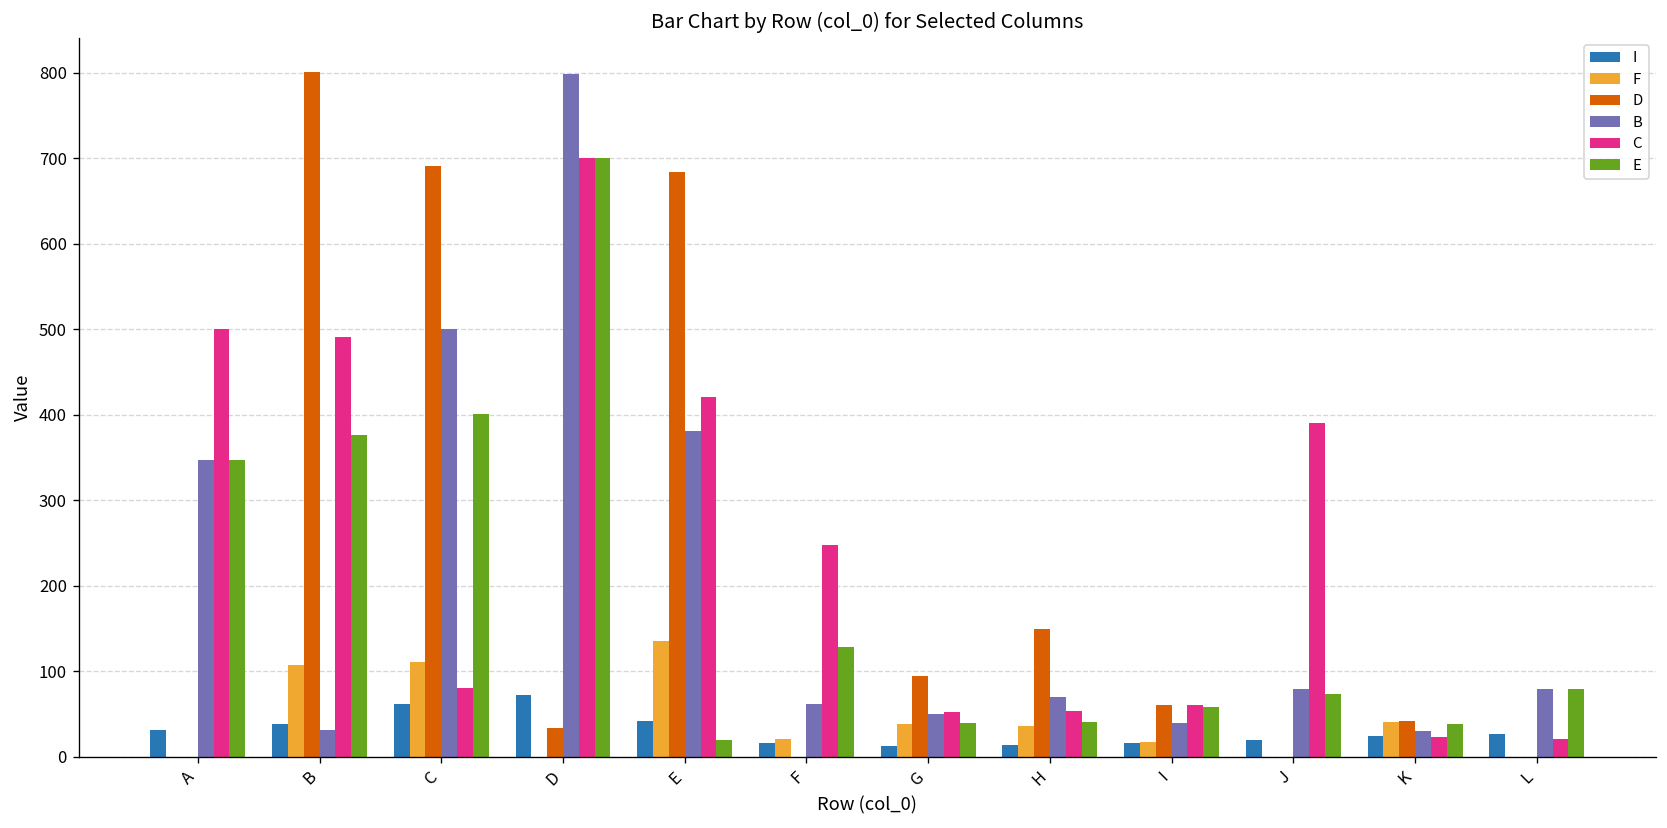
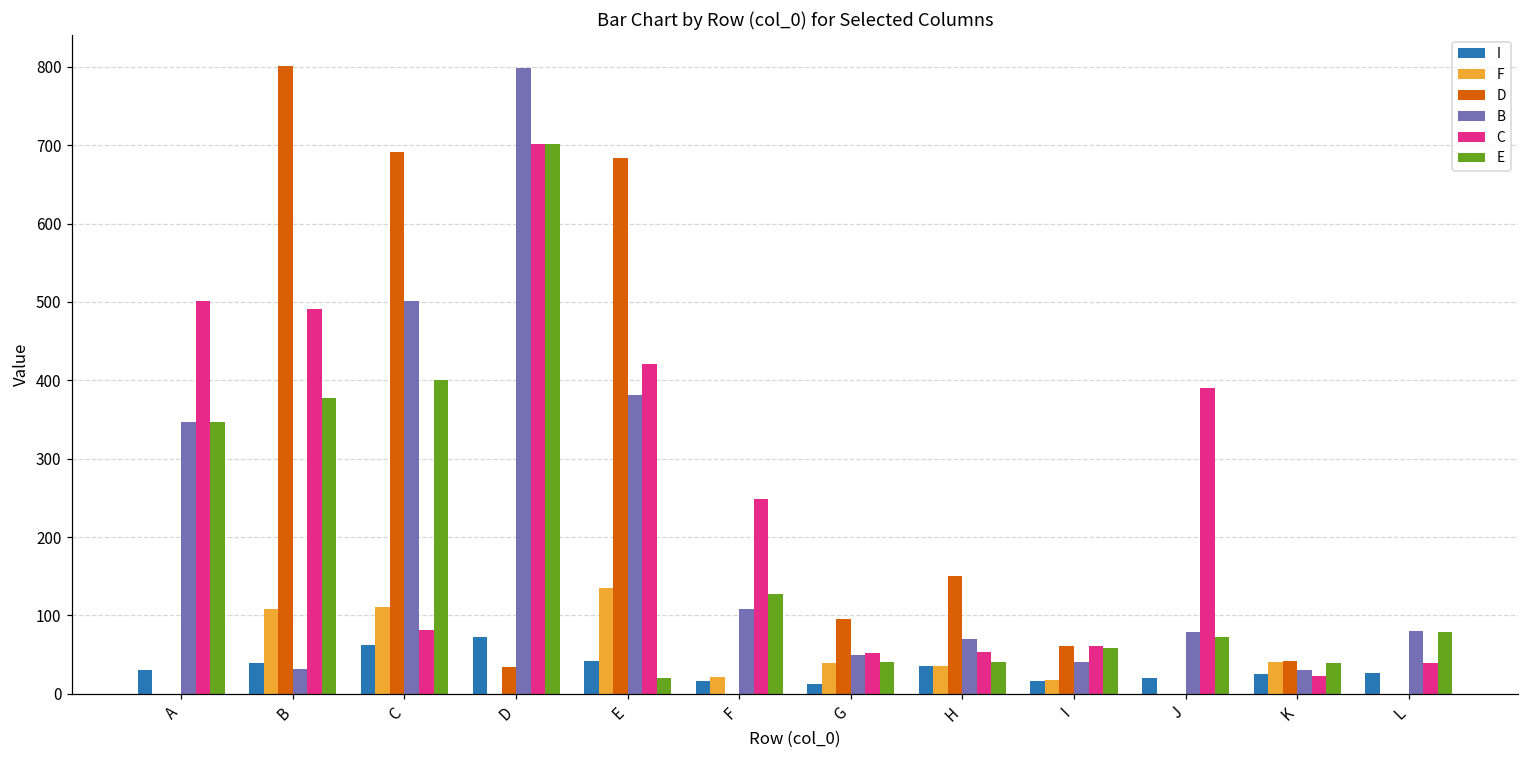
B, F: 60 -> 110
I, H: 10 -> 40
C, L: 20 -> 40
